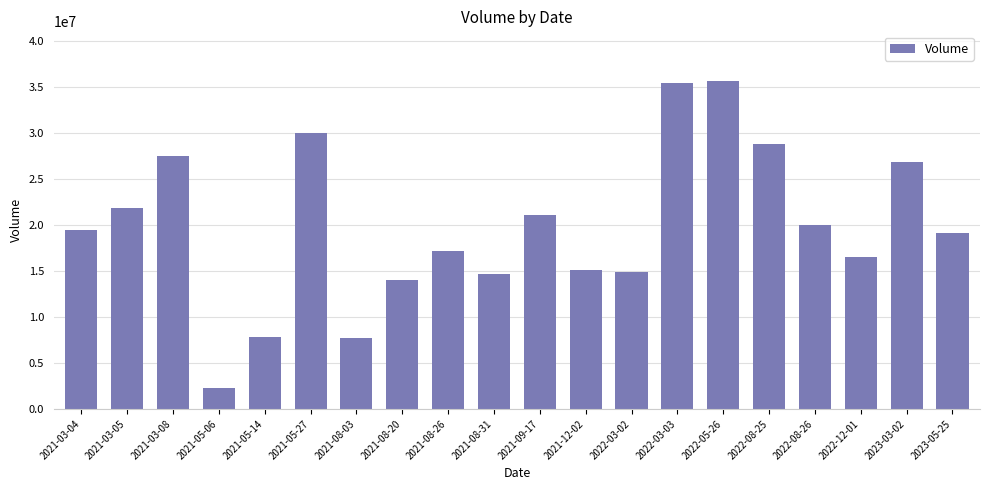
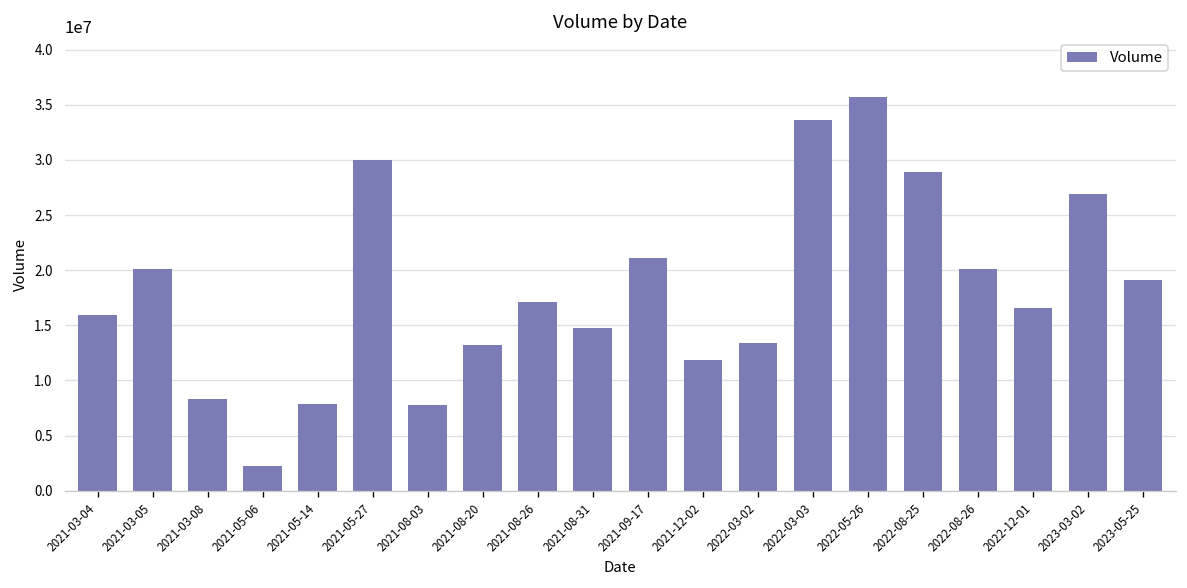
2021-03-04: 19000000 -> 16000000
2021-03-05: 22000000 -> 20000000
2021-03-08: 28000000 -> 8000000
2021-08-20: 14000000 -> 13000000
2021-12-02: 15000000 -> 12000000
2022-03-02: 15000000 -> 13000000
2022-03-03: 35000000 -> 34000000
